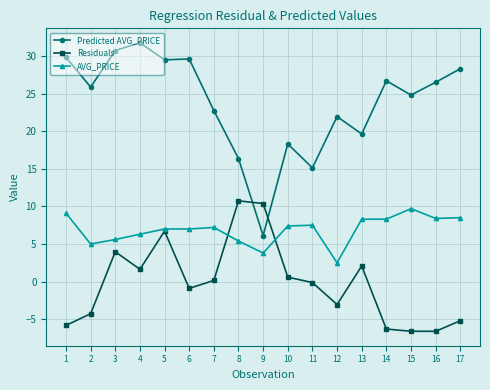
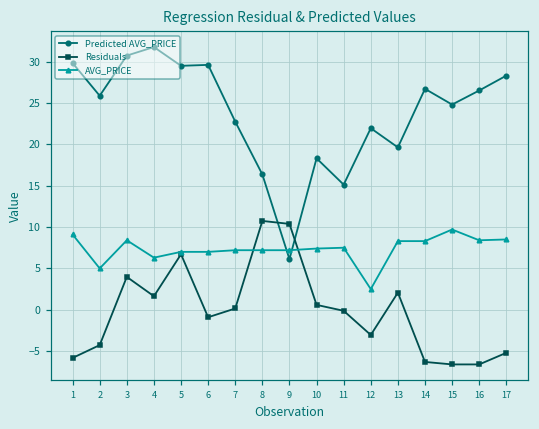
AVG_PRICE, 3: 6 -> 8
AVG_PRICE, 8: 5 -> 7
AVG_PRICE, 9: 4 -> 7
